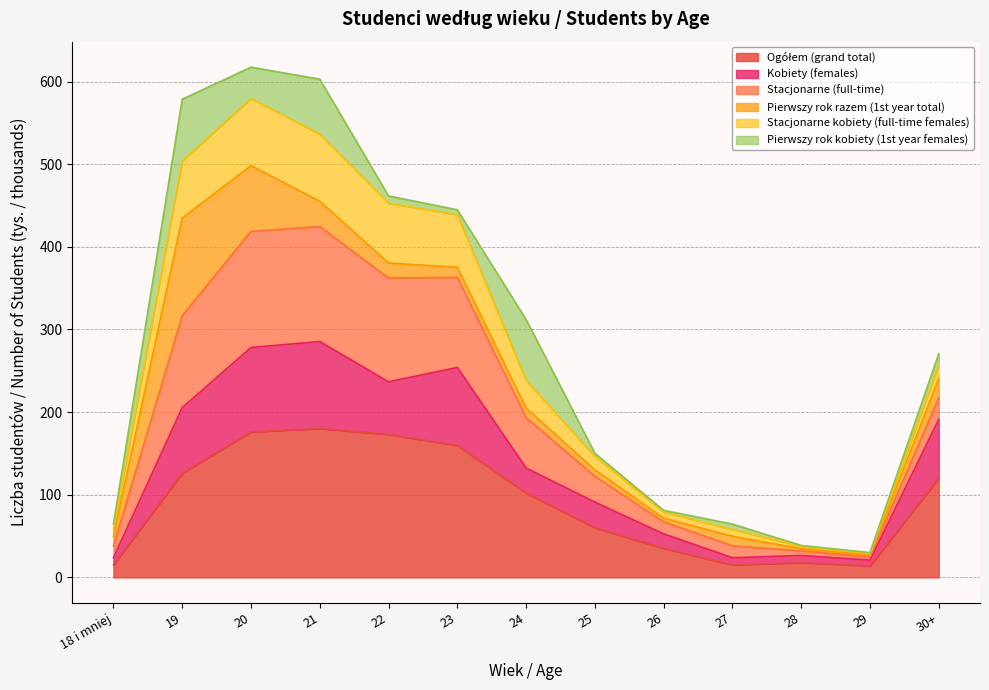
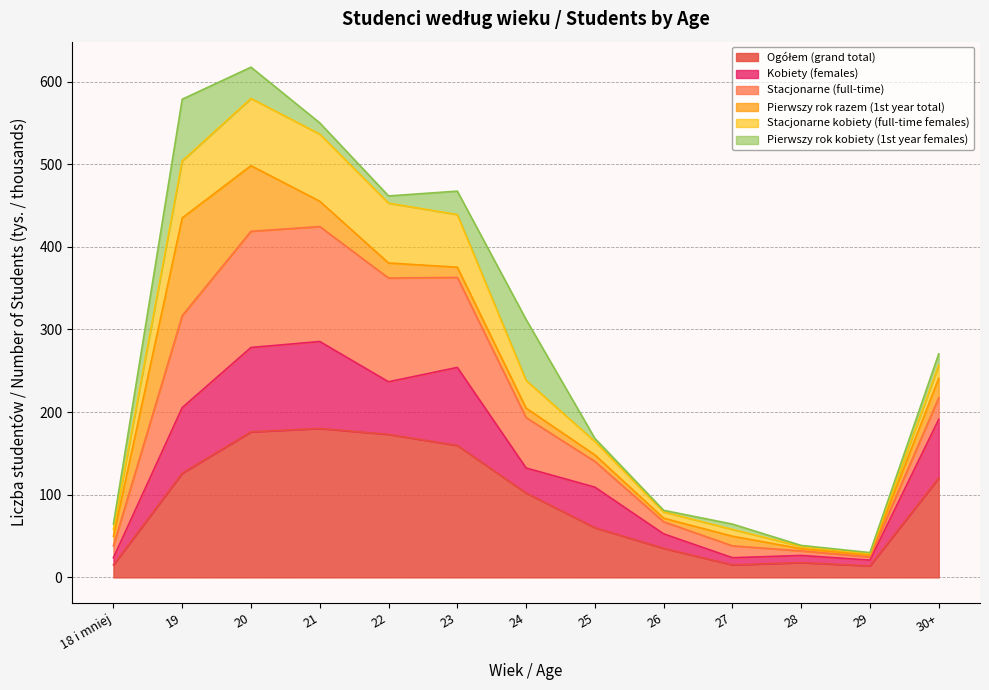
Pierwszy rok kobiety (1st year females), 21: 70 -> 10
Pierwszy rok kobiety (1st year females), 23: 10 -> 30
Kobiety (females), 25: 30 -> 50
